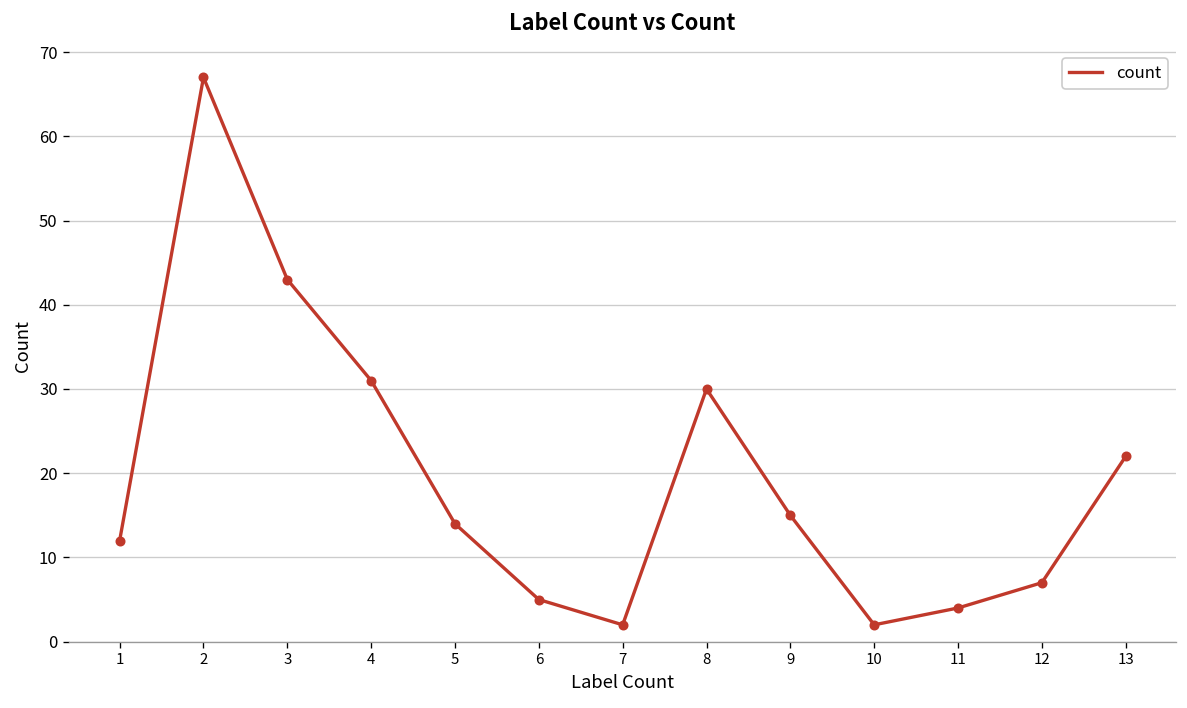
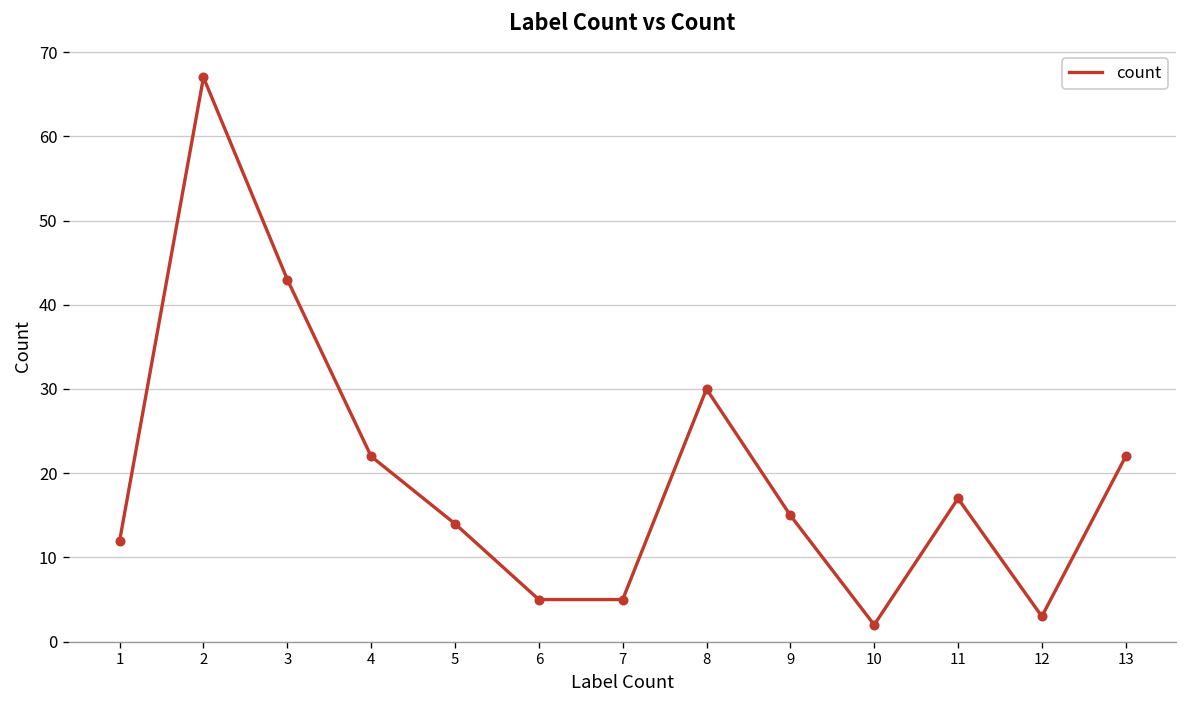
4: 31 -> 22
7: 2 -> 5
11: 4 -> 17
12: 7 -> 3
